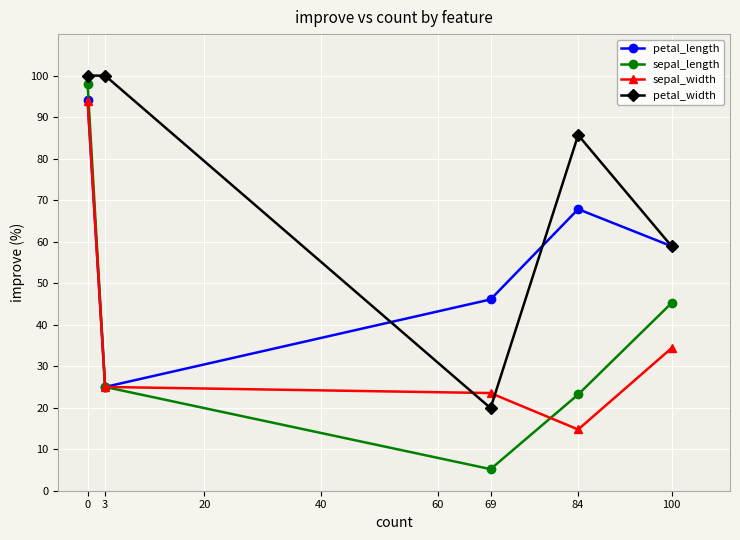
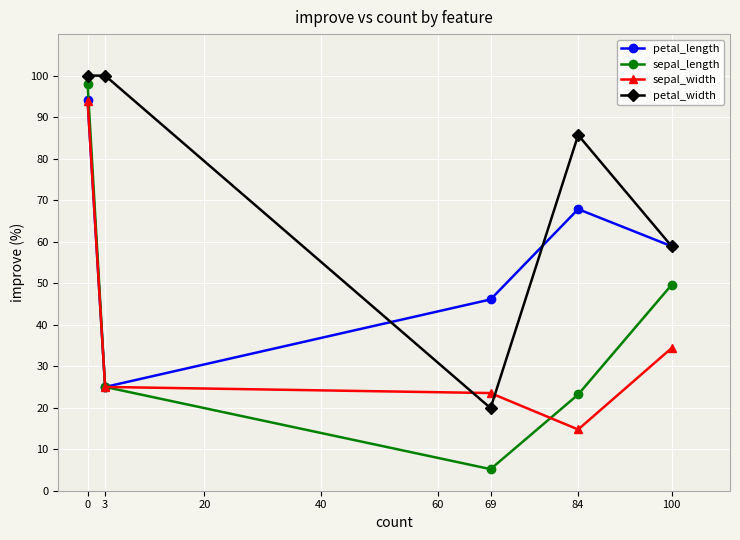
sepal_length, 100: 45 -> 50
